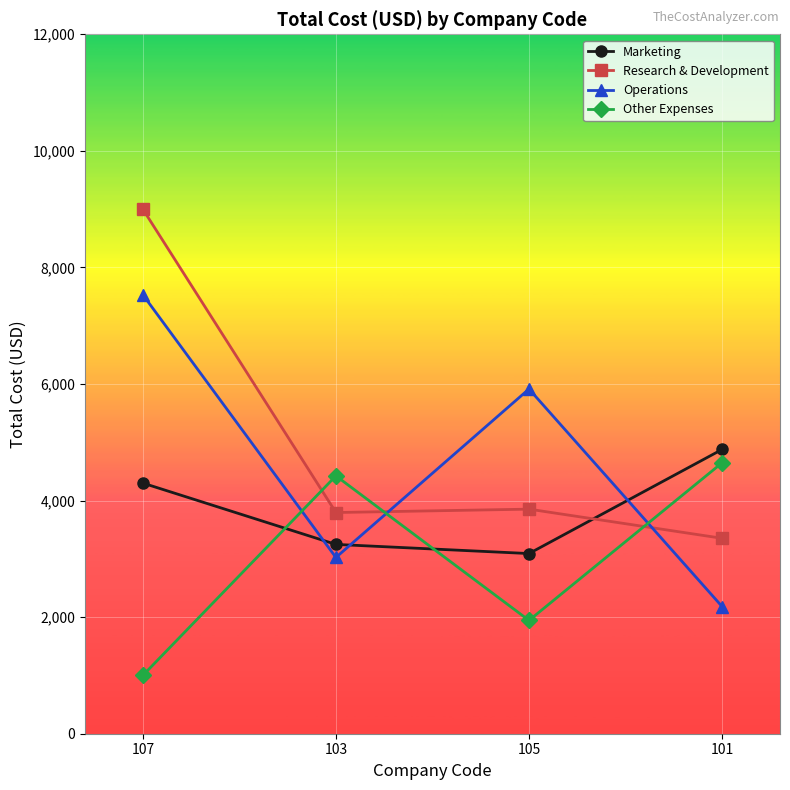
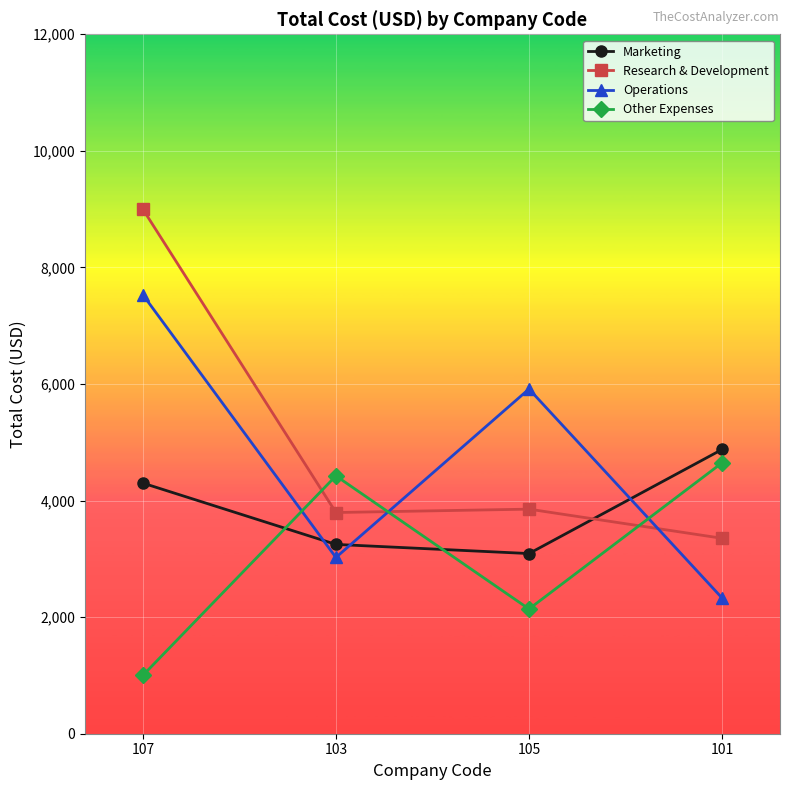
Other Expenses, 105: 1,900 -> 2,100
Operations, 101: 2,200 -> 2,300
